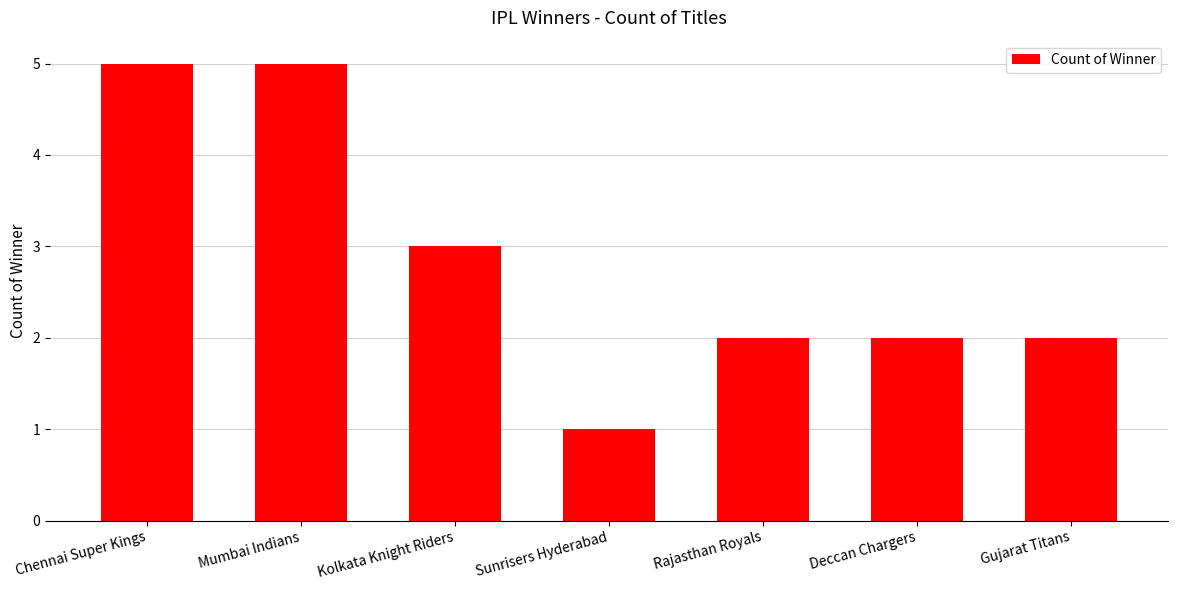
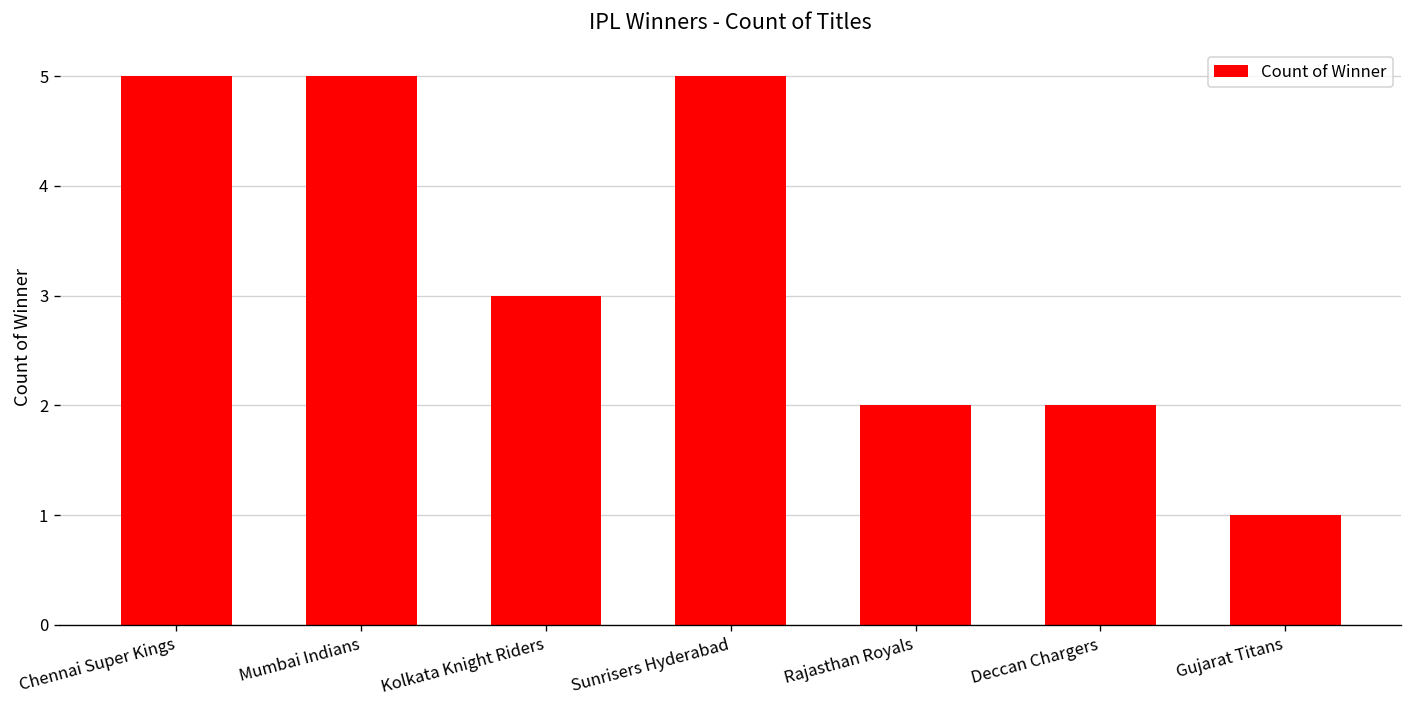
Sunrisers Hyderabad: 1 -> 5
Gujarat Titans: 2 -> 1
